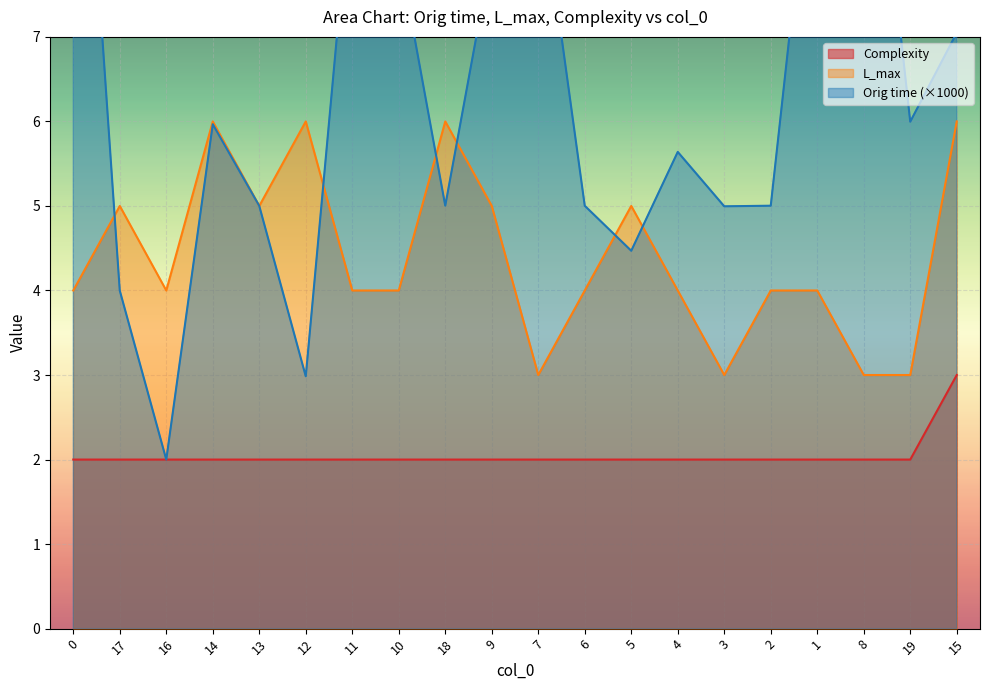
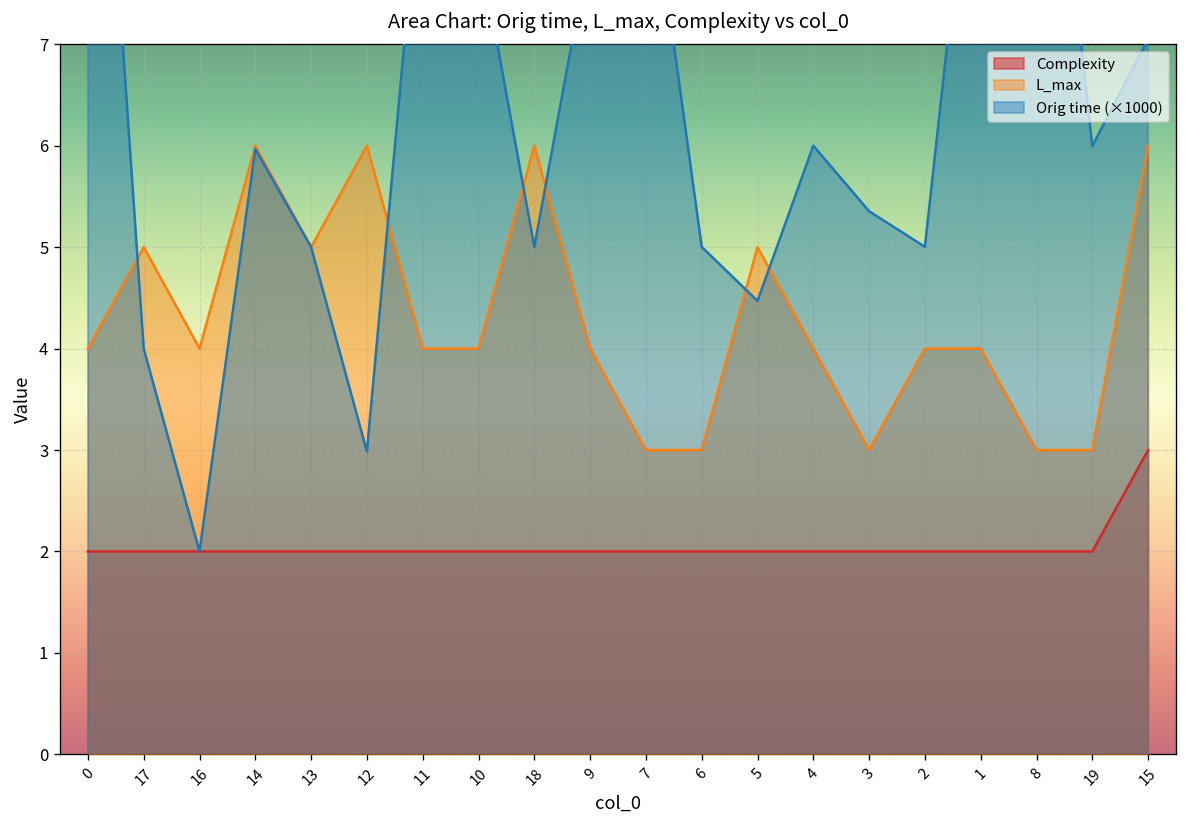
L_max, 9: 5 -> 4
L_max, 6: 4 -> 3
Orig time (×1000), 4: 5.6 -> 6.0
Orig time (×1000), 3: 5.0 -> 5.4
